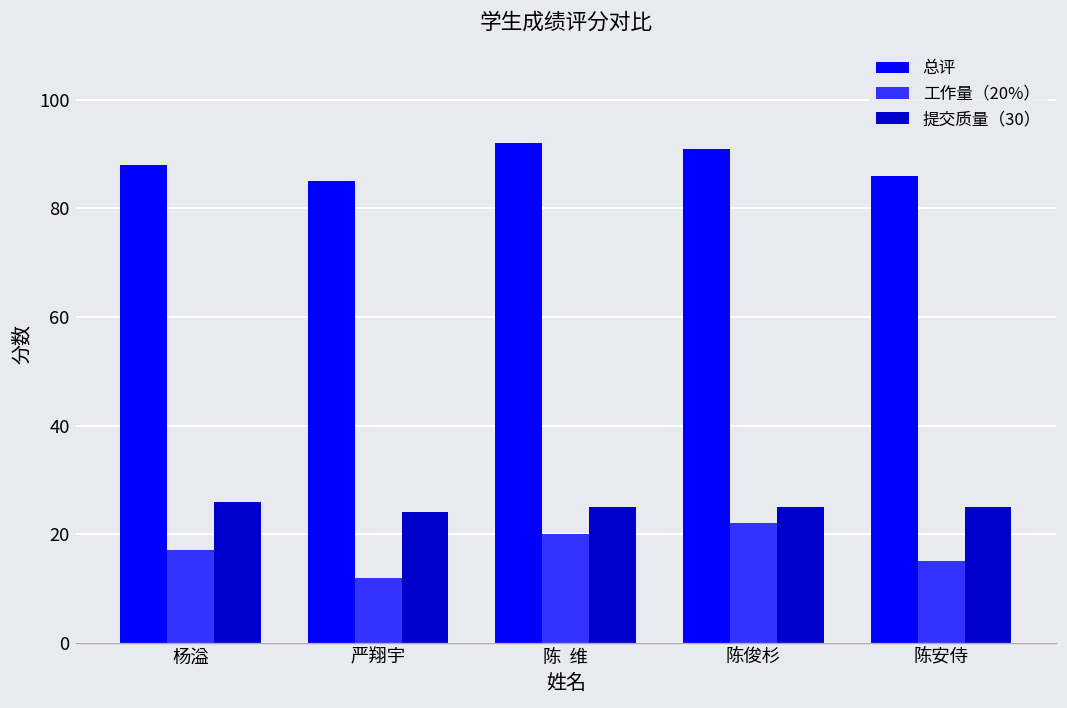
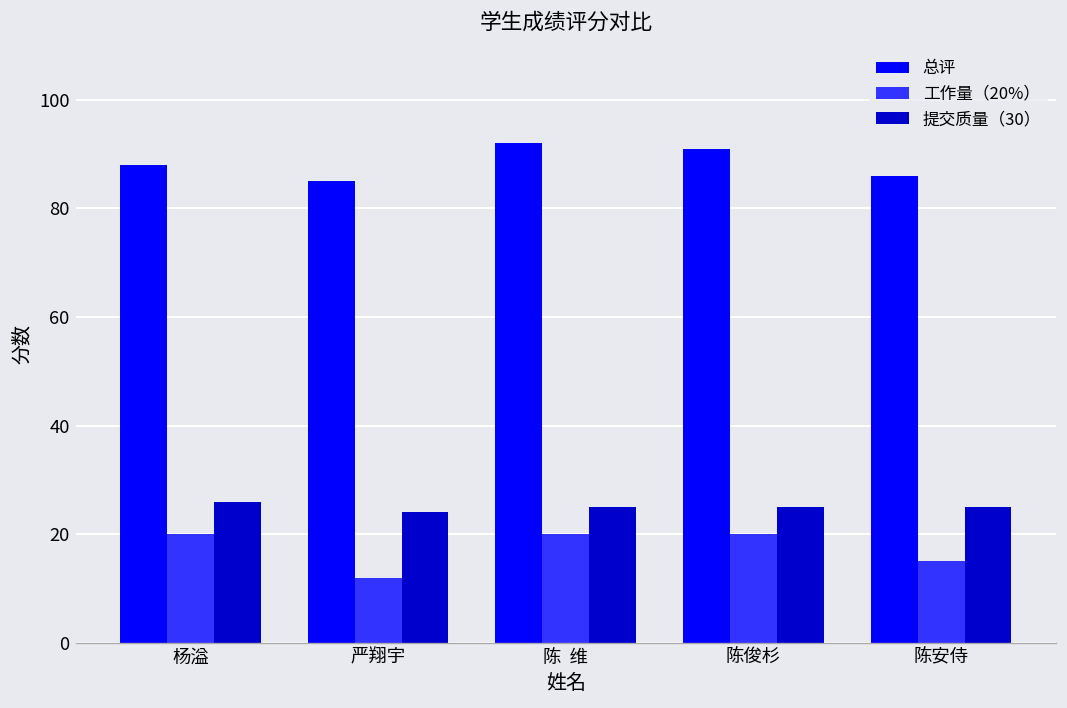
工作量（20%）, 杨溢: 17 -> 20
工作量（20%）, 陈俊杉: 22 -> 20
